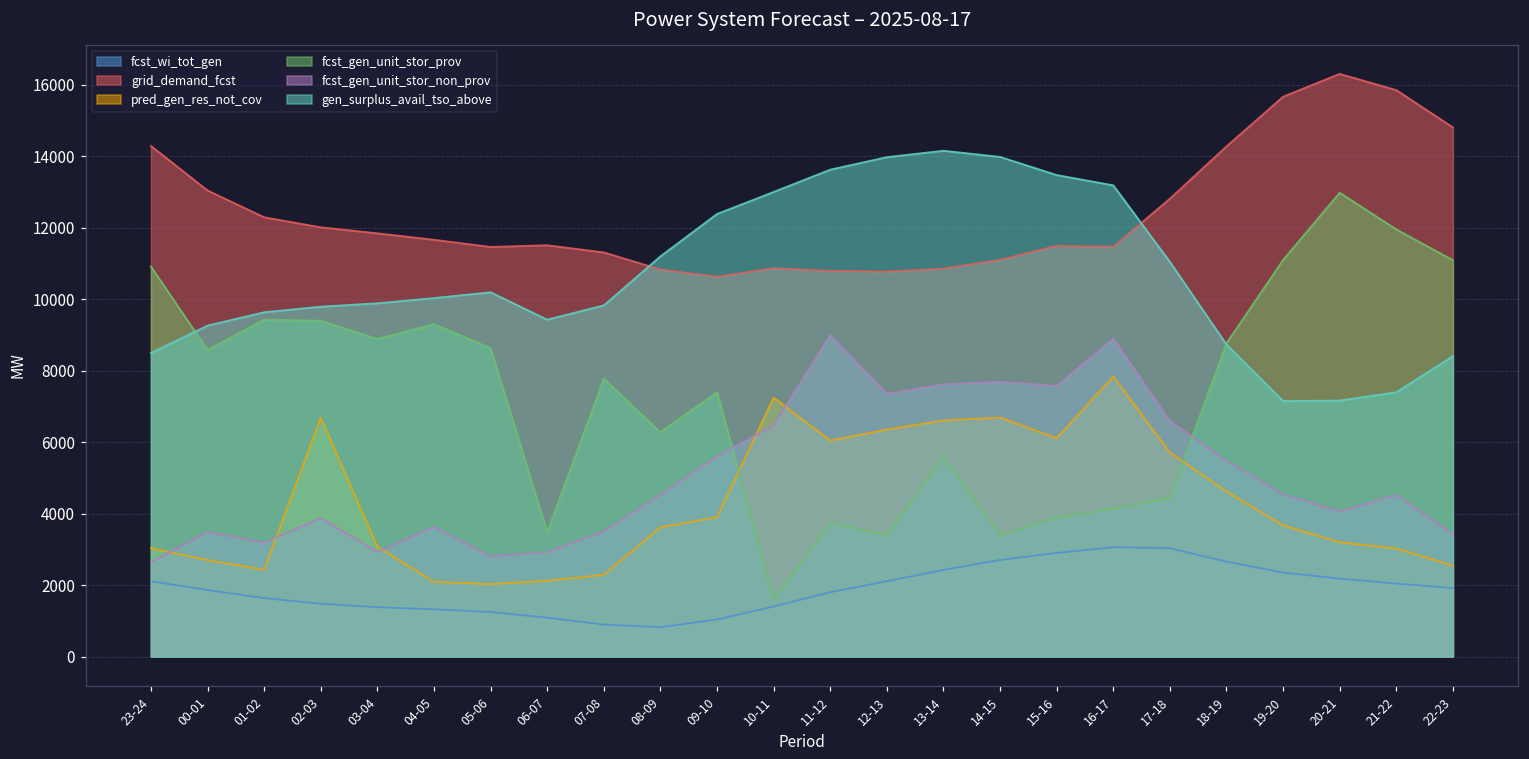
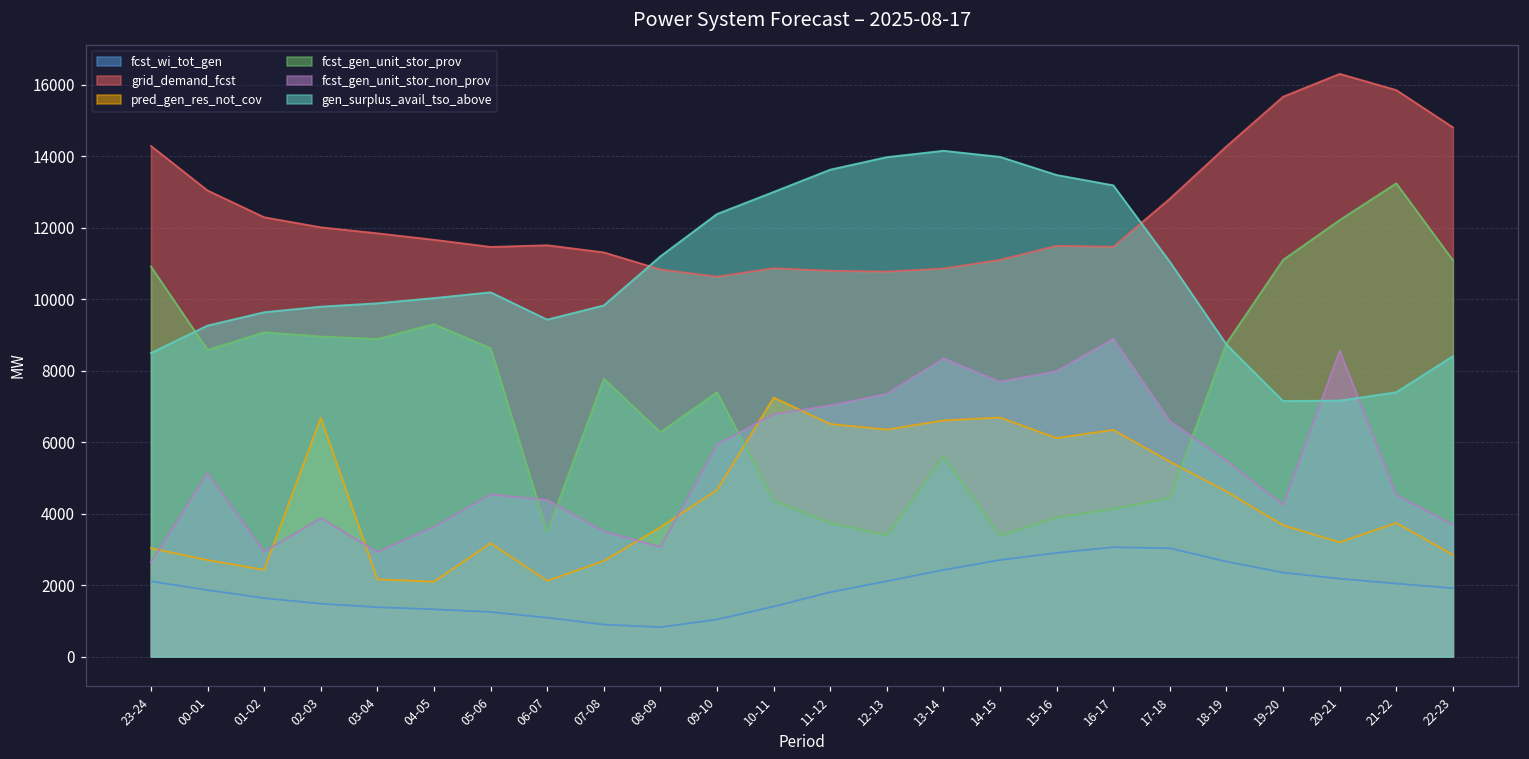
fcst_gen_unit_stor_non_prov, 00-01: 3500 -> 5100
fcst_gen_unit_stor_prov, 01-02: 9400 -> 9100
fcst_gen_unit_stor_non_prov, 01-02: 3200 -> 2900
fcst_gen_unit_stor_prov, 02-03: 9400 -> 9000
pred_gen_res_not_cov, 03-04: 3100 -> 2200
pred_gen_res_not_cov, 05-06: 2000 -> 3200
fcst_gen_unit_stor_non_prov, 05-06: 2800 -> 4500
fcst_gen_unit_stor_non_prov, 06-07: 2900 -> 4400
pred_gen_res_not_cov, 07-08: 2300 -> 2700
fcst_gen_unit_stor_non_prov, 08-09: 4500 -> 3100
pred_gen_res_not_cov, 09-10: 3900 -> 4700
fcst_gen_unit_stor_non_prov, 09-10: 5600 -> 5900
fcst_gen_unit_stor_prov, 10-11: 1600 -> 4400
fcst_gen_unit_stor_non_prov, 10-11: 6500 -> 6800
pred_gen_res_not_cov, 11-12: 6000 -> 6500
fcst_gen_unit_stor_non_prov, 11-12: 9000 -> 7000
fcst_gen_unit_stor_non_prov, 13-14: 7600 -> 8300
fcst_gen_unit_stor_non_prov, 15-16: 7600 -> 8000
pred_gen_res_not_cov, 16-17: 7800 -> 6300
pred_gen_res_not_cov, 17-18: 5700 -> 5500
fcst_gen_unit_stor_non_prov, 19-20: 4500 -> 4200
fcst_gen_unit_stor_prov, 20-21: 13000 -> 12200
fcst_gen_unit_stor_non_prov, 20-21: 4100 -> 8600
pred_gen_res_not_cov, 21-22: 3000 -> 3700
fcst_gen_unit_stor_prov, 21-22: 12000 -> 13200
pred_gen_res_not_cov, 22-23: 2500 -> 2800
fcst_gen_unit_stor_non_prov, 22-23: 3400 -> 3700
